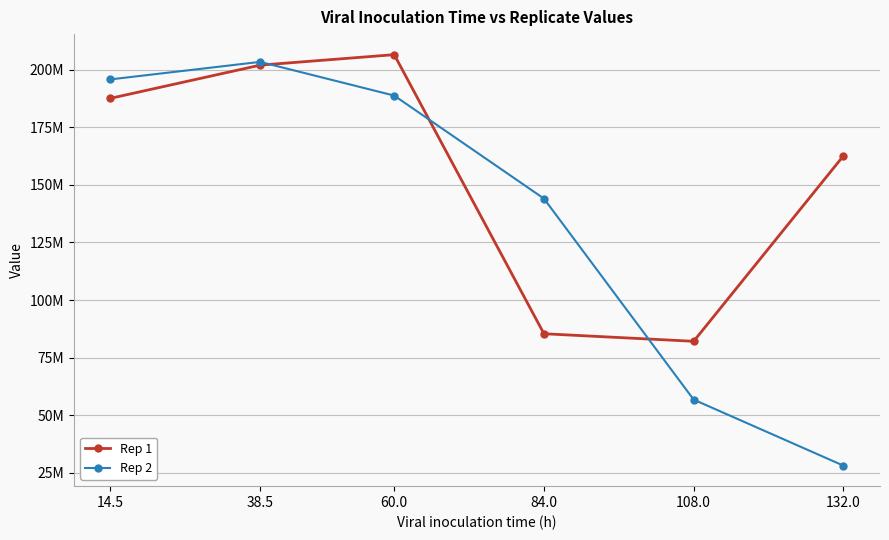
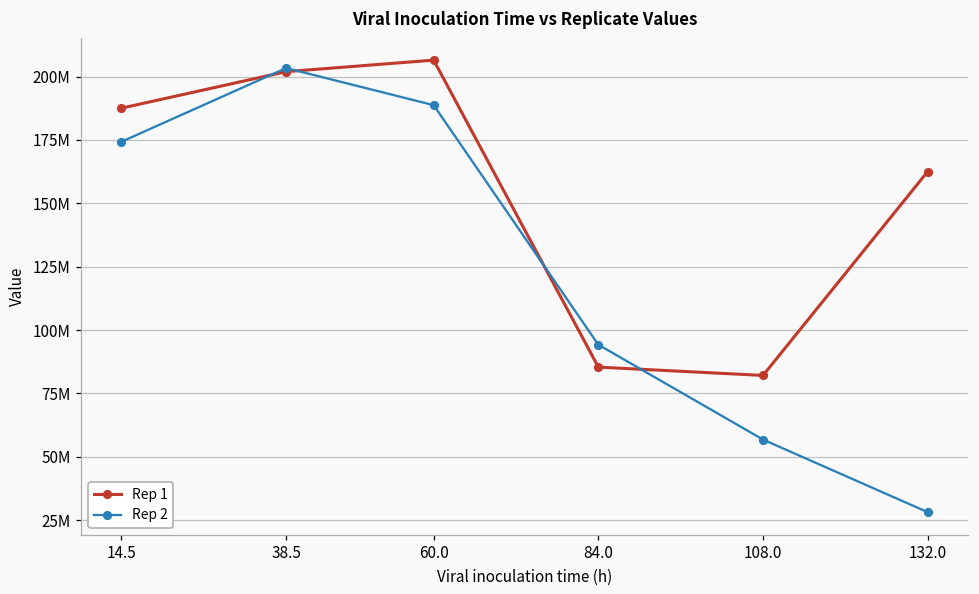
Rep 2, 14.5: 196000000 -> 174000000
Rep 2, 84.0: 144000000 -> 94000000
